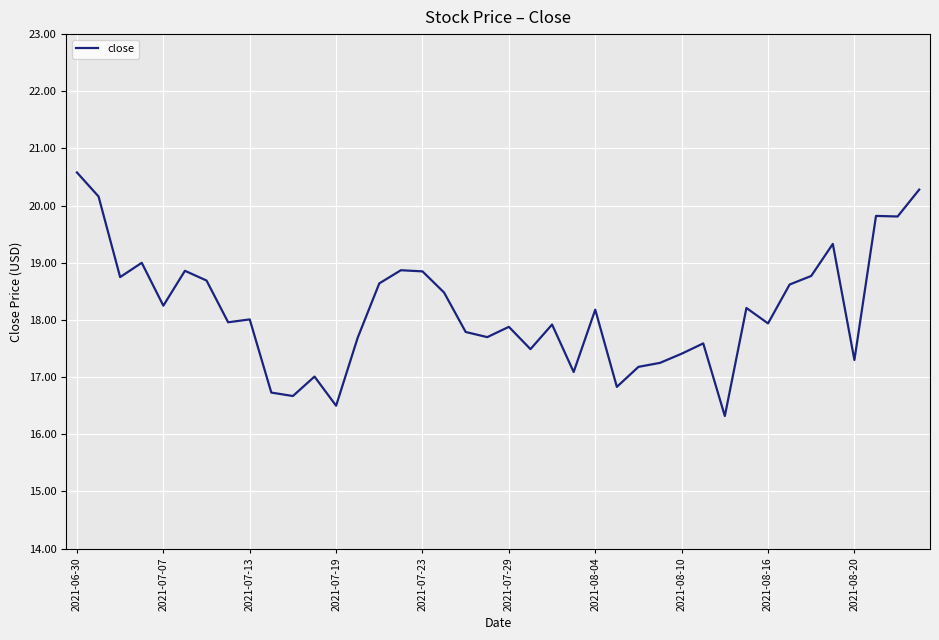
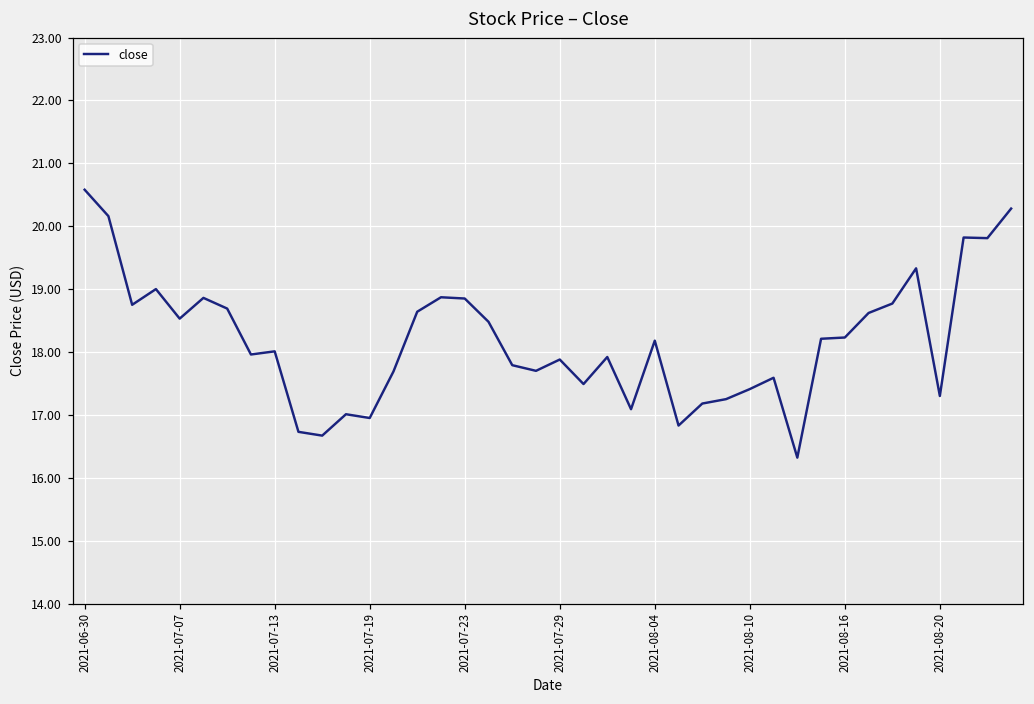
2021-07-07: 18.3 -> 18.5
2021-07-19: 16.5 -> 17.0
2021-08-16: 17.9 -> 18.2
